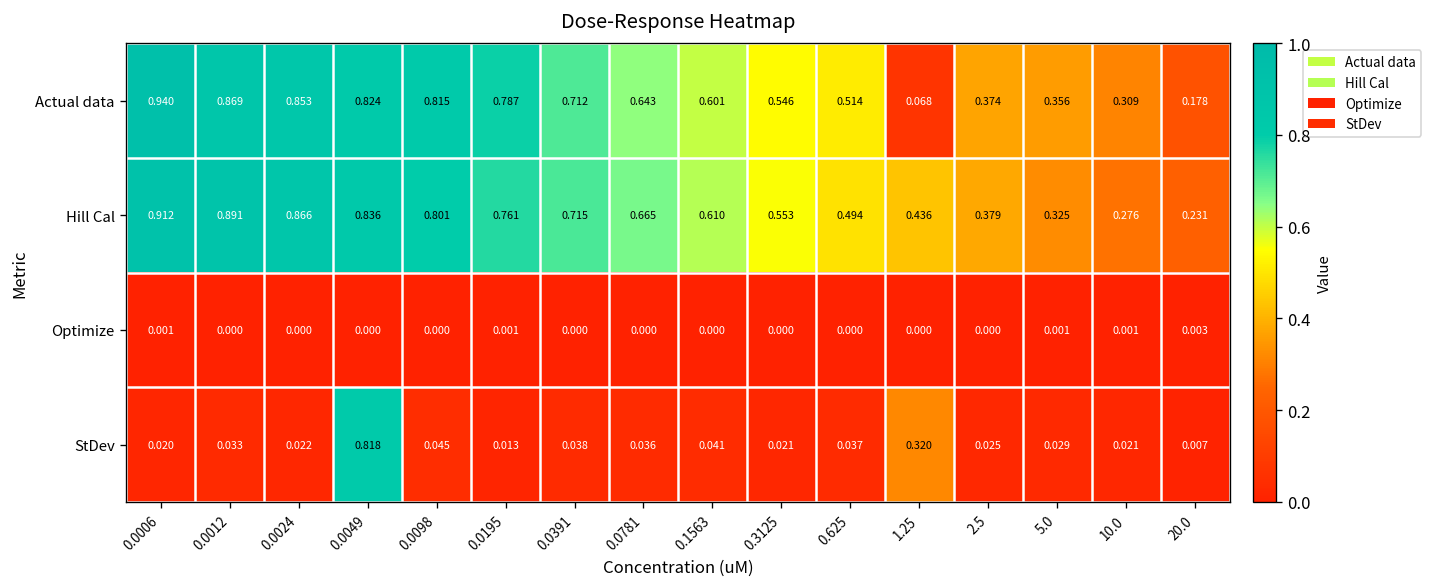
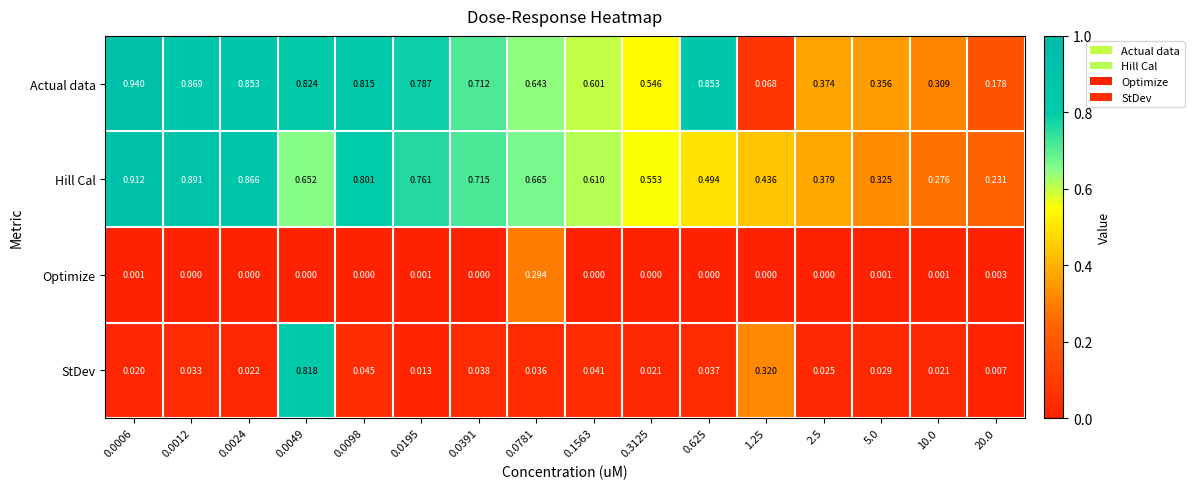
Actual data, 0.625: 0.514 -> 0.853
Hill Cal, 0.0049: 0.836 -> 0.652
Optimize, 0.0781: 0.000 -> 0.294
